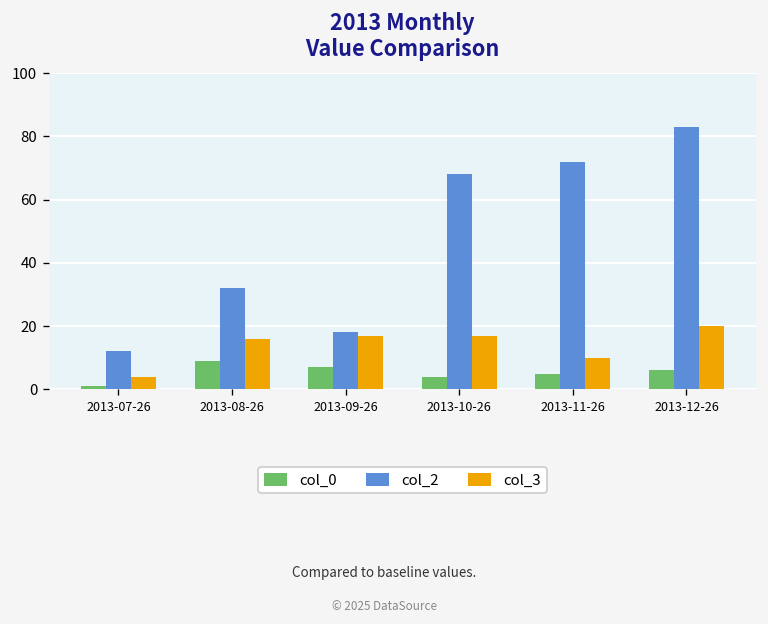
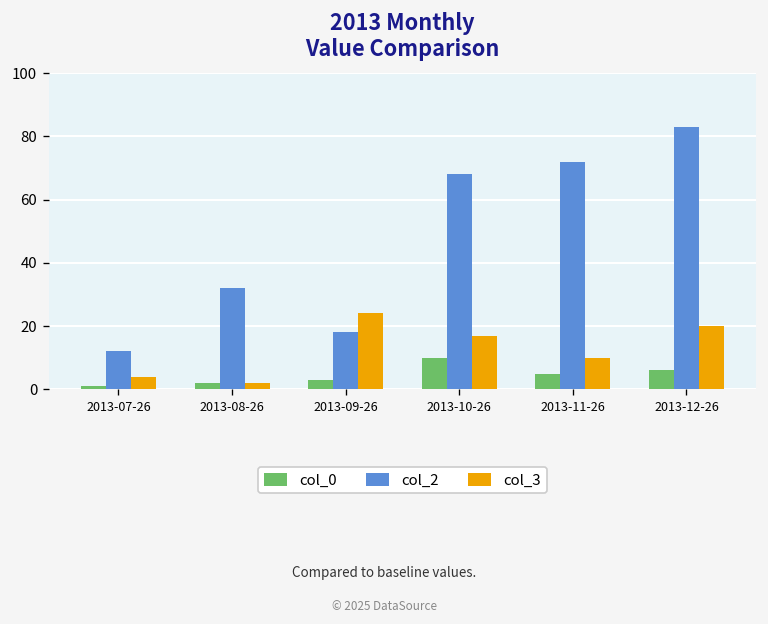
col_0, 2013-08-26: 9 -> 2
col_3, 2013-08-26: 16 -> 2
col_0, 2013-09-26: 7 -> 3
col_3, 2013-09-26: 17 -> 24
col_0, 2013-10-26: 4 -> 10
